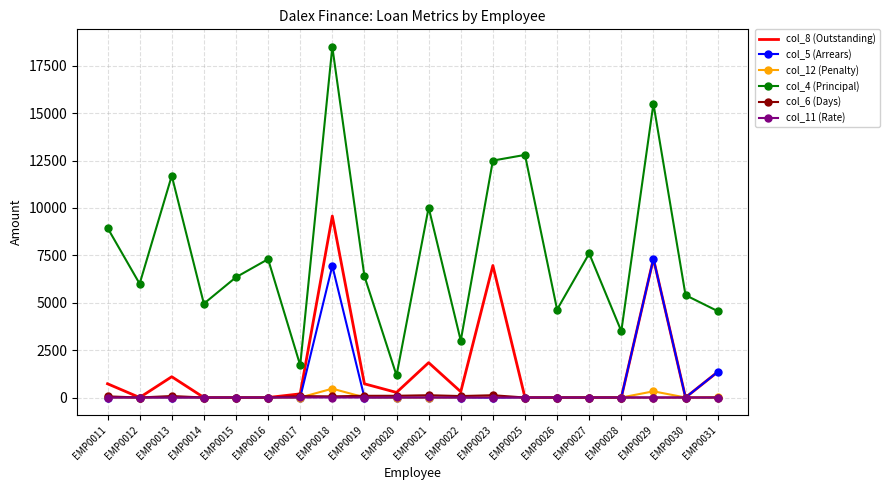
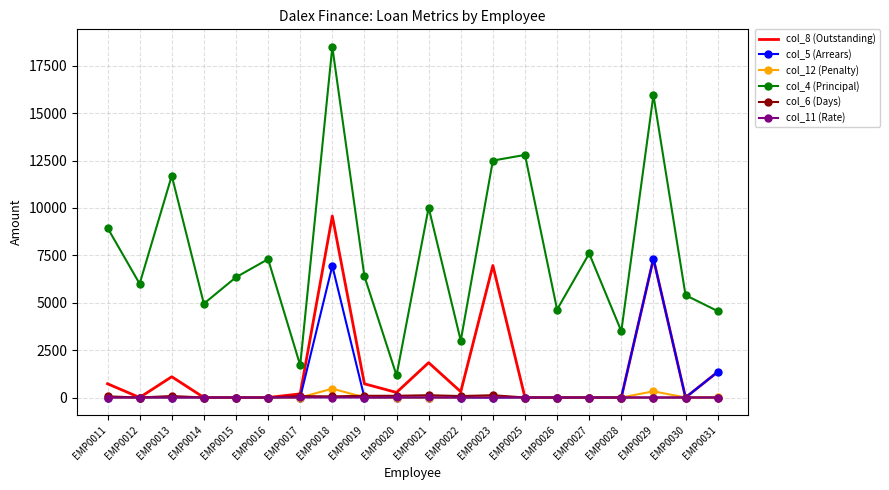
col_4 (Principal), EMP0029: 15500 -> 16000
